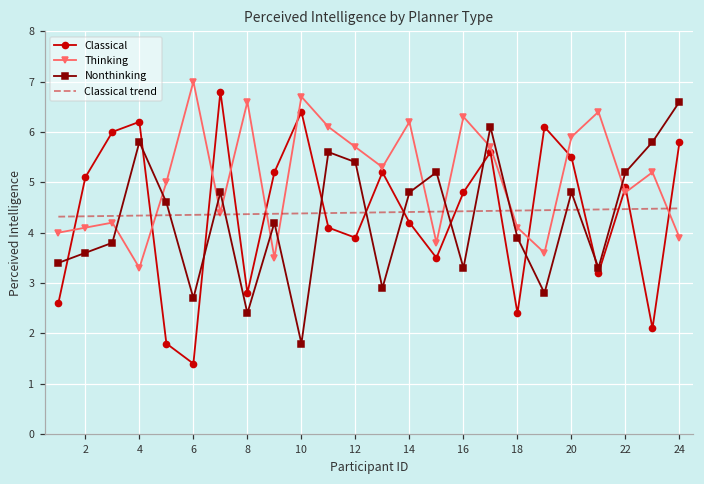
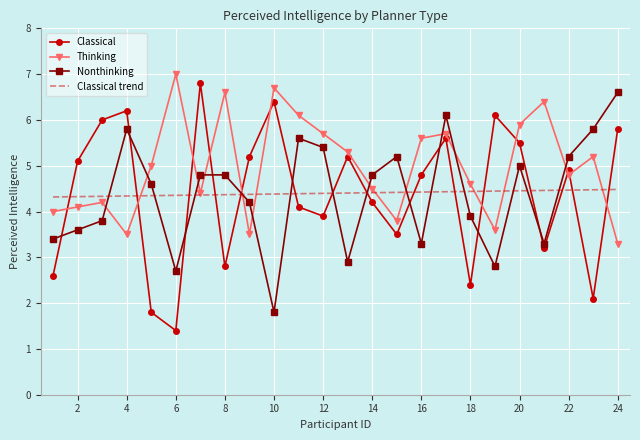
Thinking, 4: 3.3 -> 3.5
Nonthinking, 8: 2.4 -> 4.8
Thinking, 14: 6.2 -> 4.5
Thinking, 16: 6.3 -> 5.6
Thinking, 18: 4.1 -> 4.6
Nonthinking, 20: 4.8 -> 5.0
Thinking, 24: 3.9 -> 3.3
